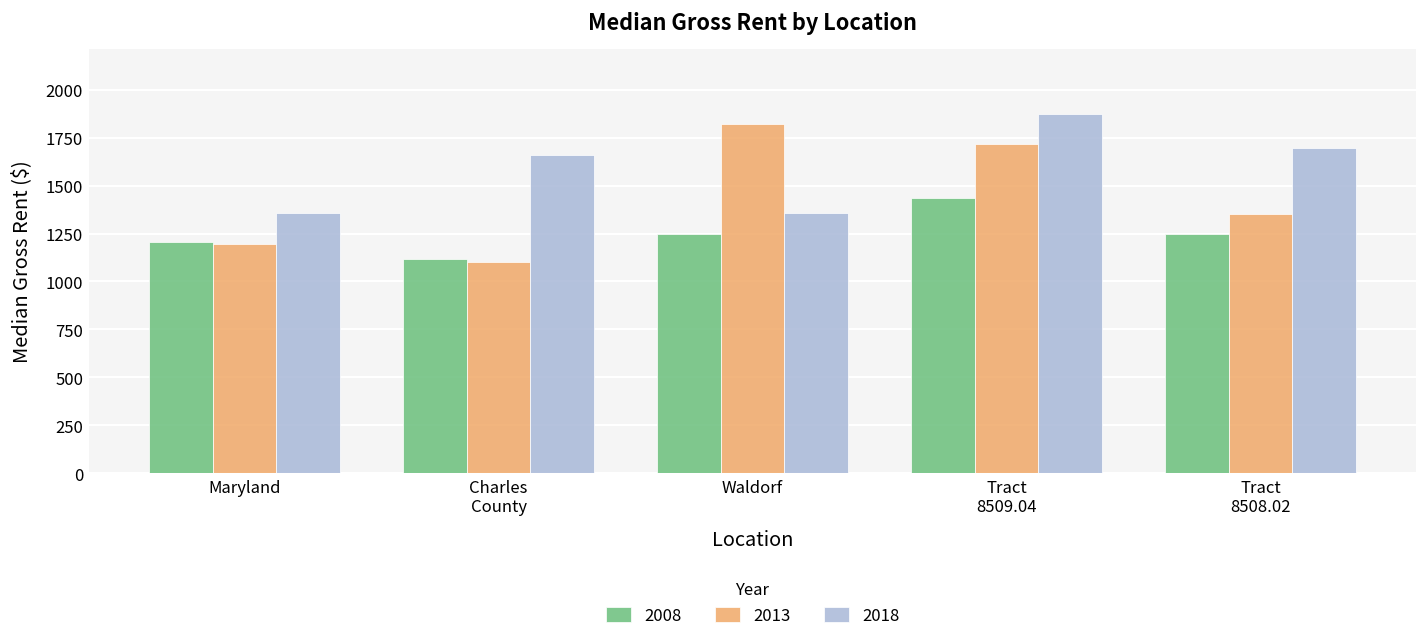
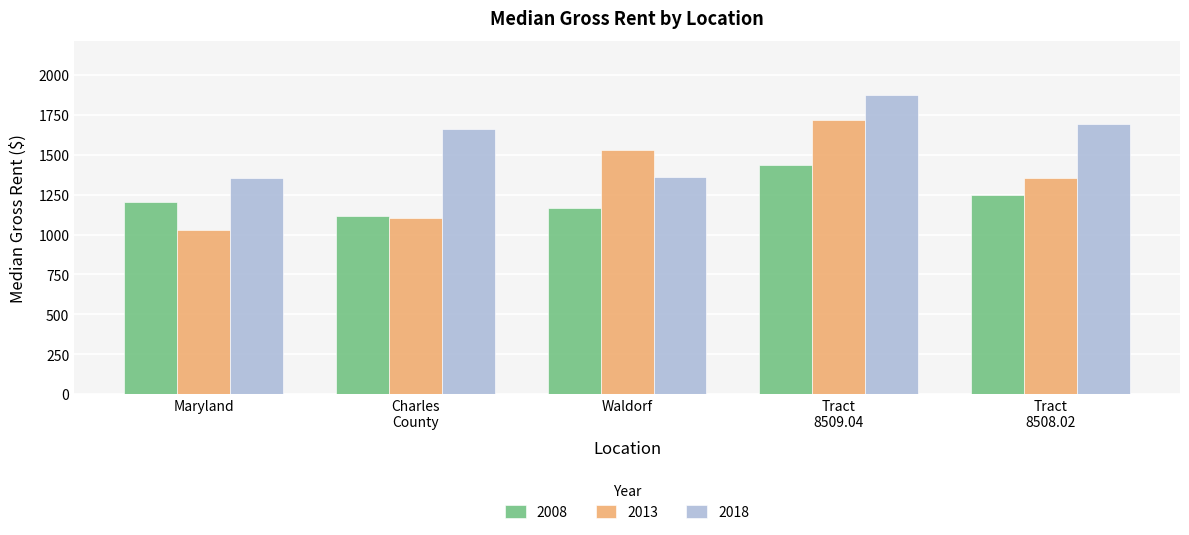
2013, Maryland: 1200 -> 1030
2008, Waldorf: 1250 -> 1170
2013, Waldorf: 1820 -> 1530
